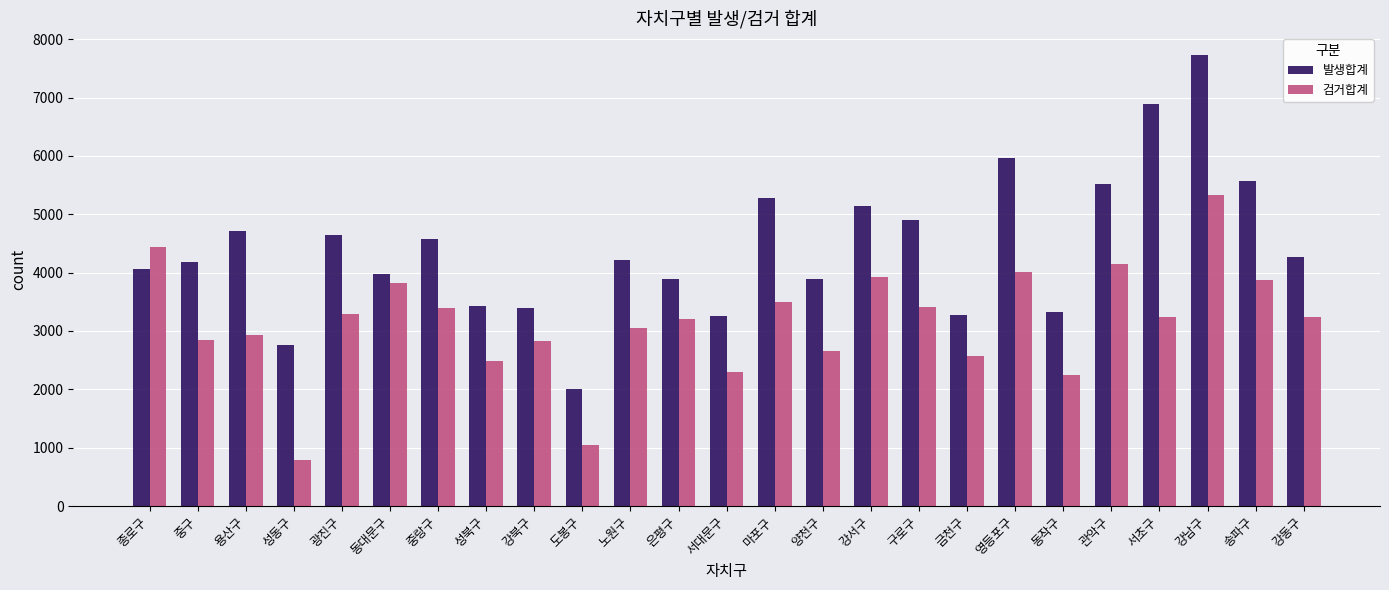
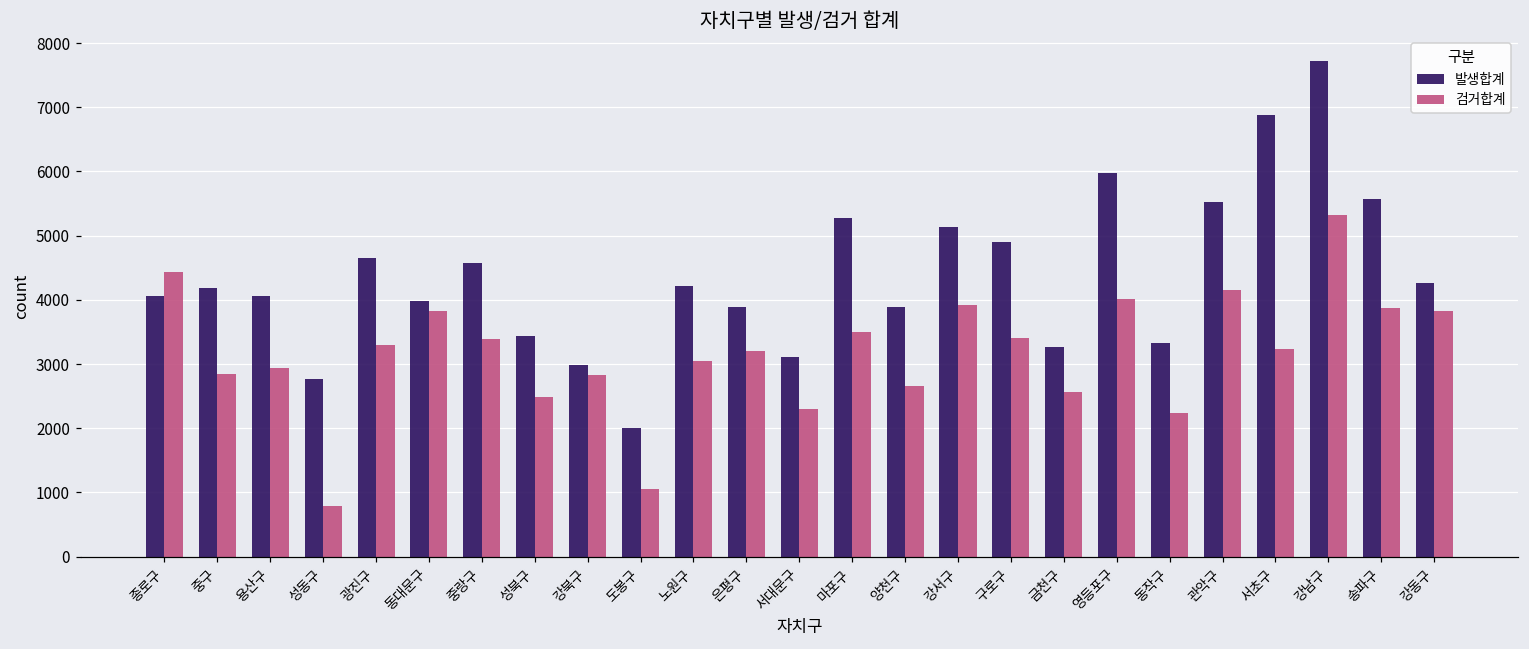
발생합계, 용산구: 4700 -> 4100
발생합계, 강북구: 3400 -> 3000
발생합계, 서대문구: 3300 -> 3100
검거합계, 강동구: 3200 -> 3800
